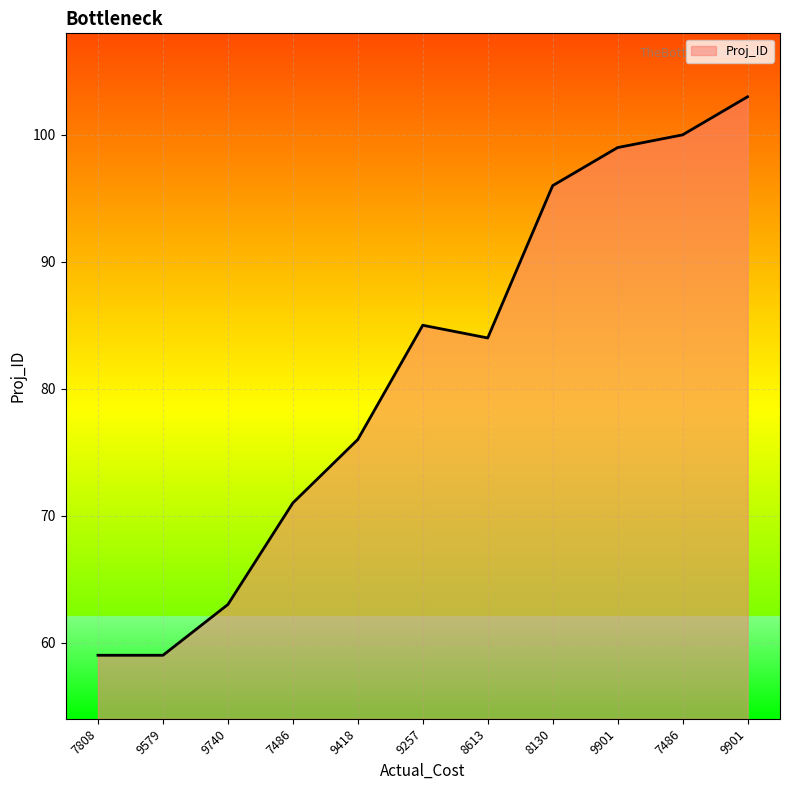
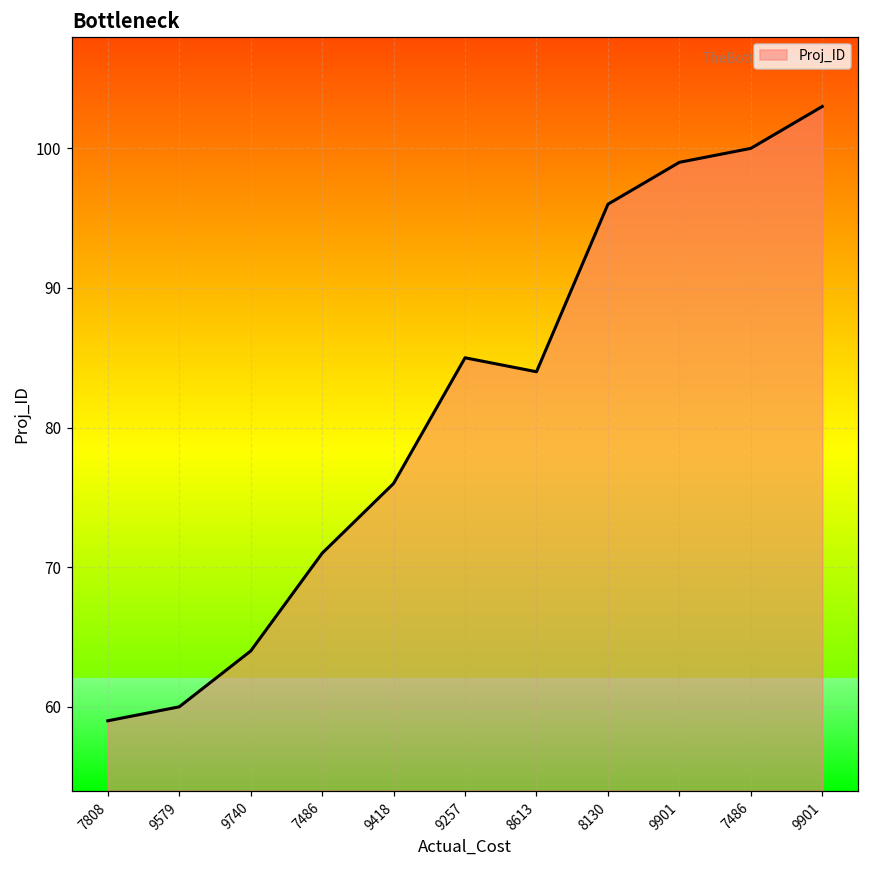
9579: 59 -> 60
9740: 63 -> 64
